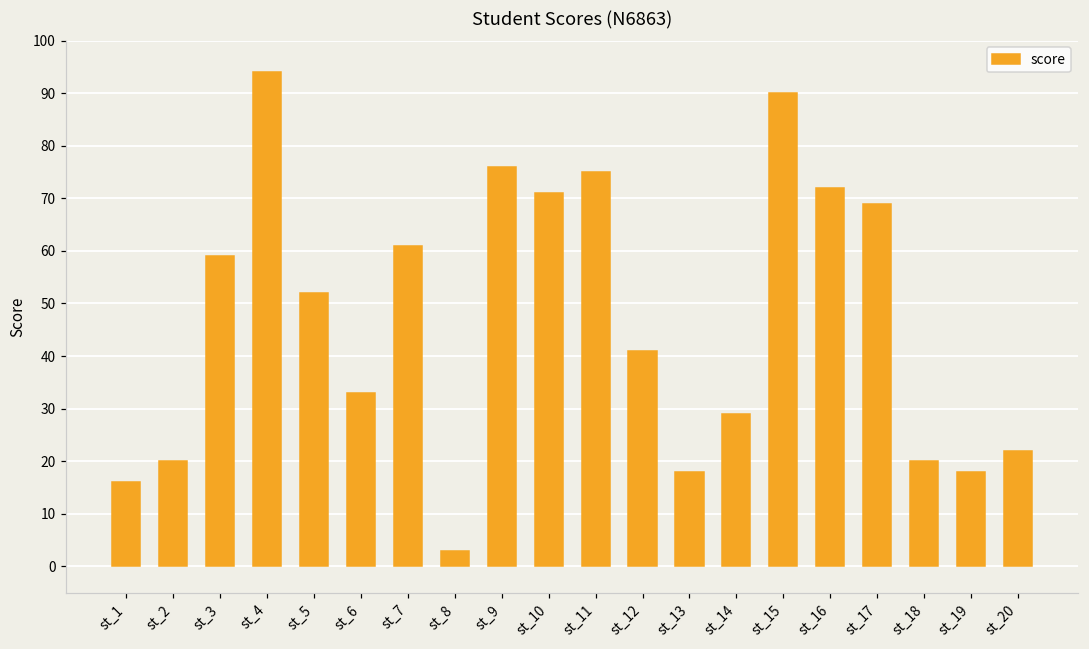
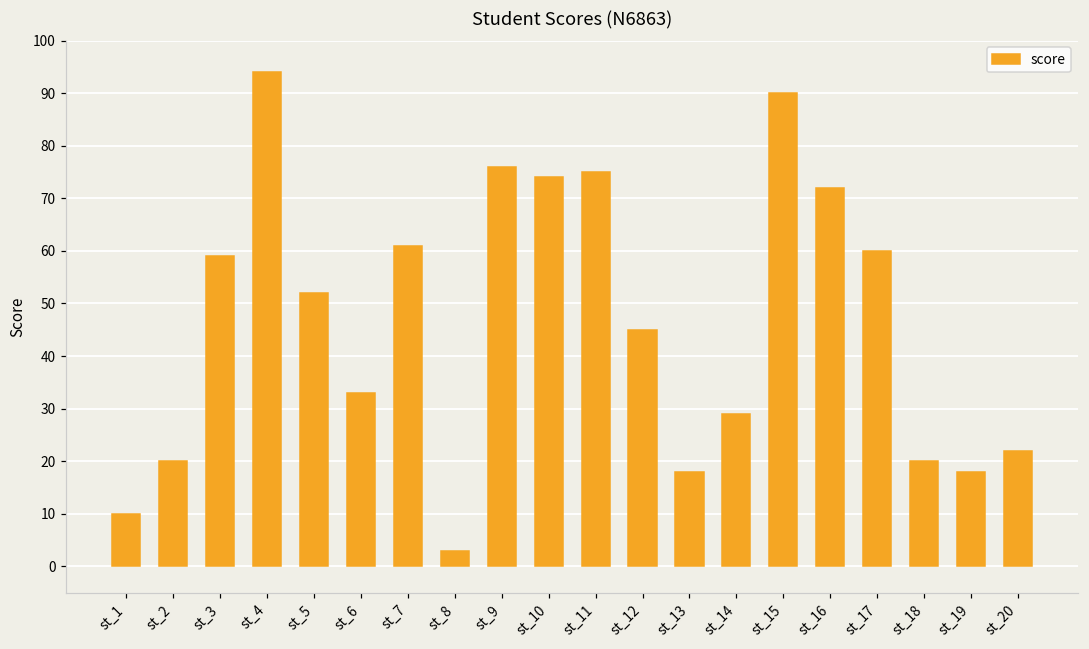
st_1: 16 -> 10
st_10: 71 -> 74
st_12: 41 -> 45
st_17: 69 -> 60
